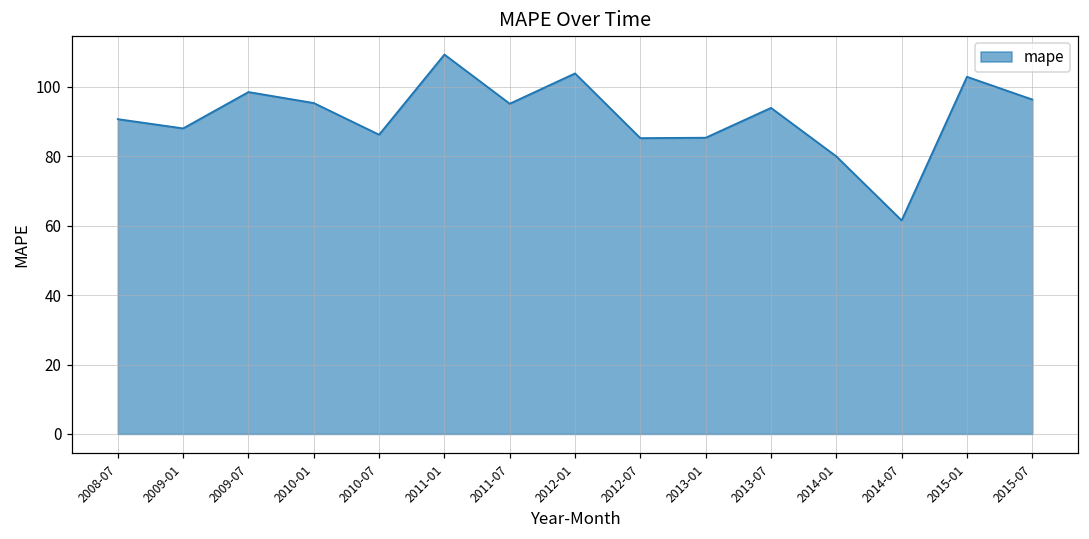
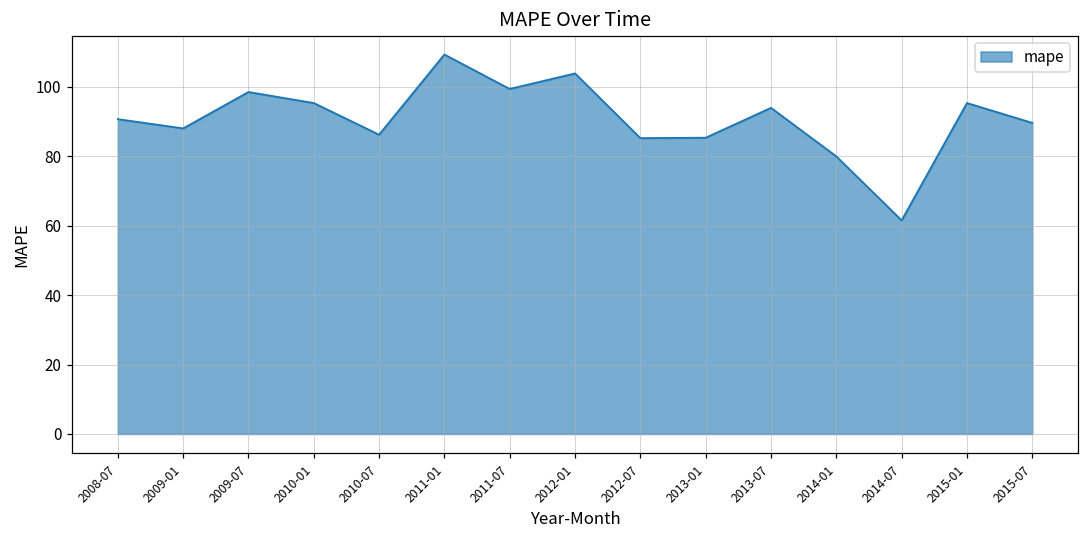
2011-07: 95 -> 99
2015-01: 103 -> 95
2015-07: 96 -> 90
